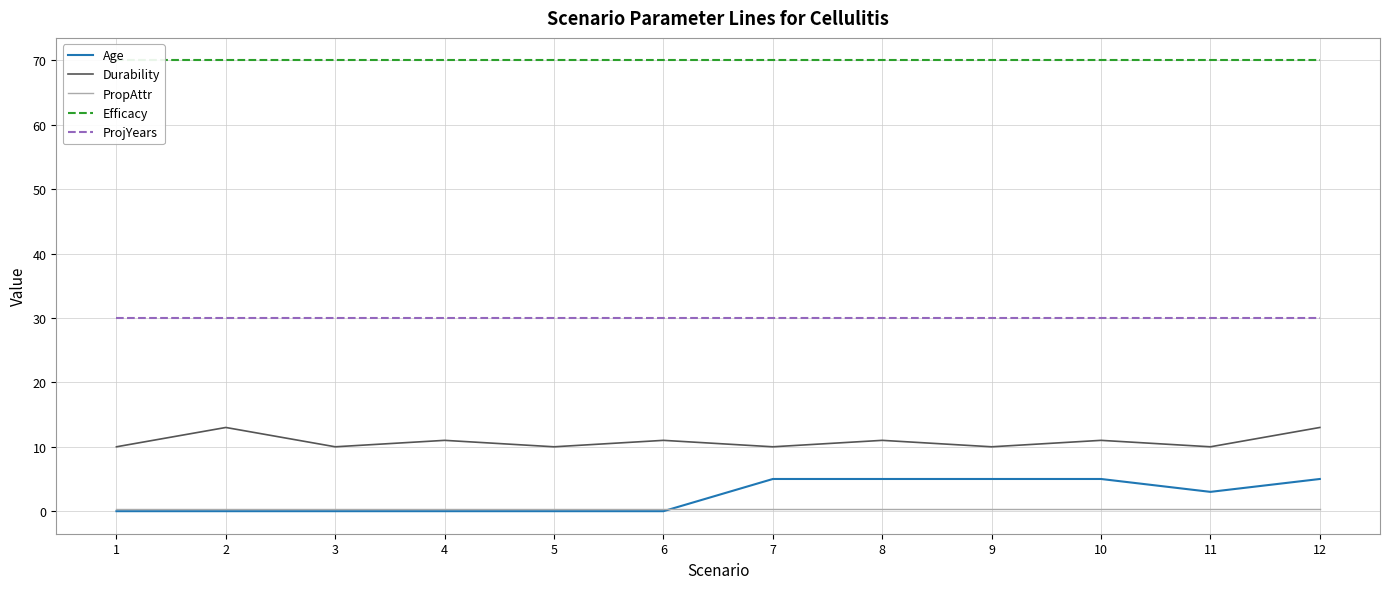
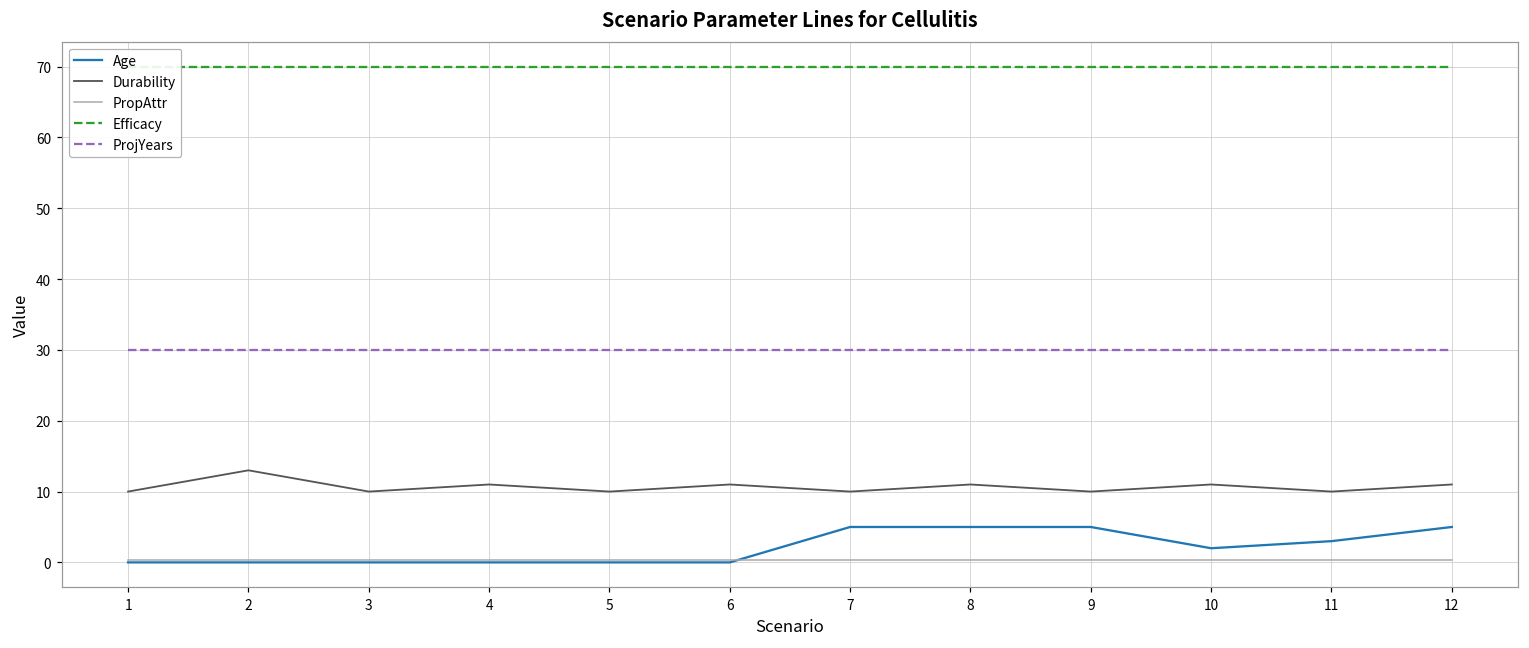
Age, 10: 5 -> 2
Durability, 12: 13 -> 11
